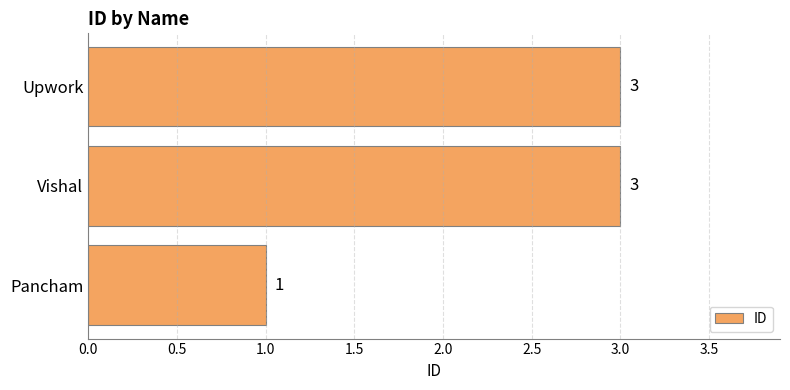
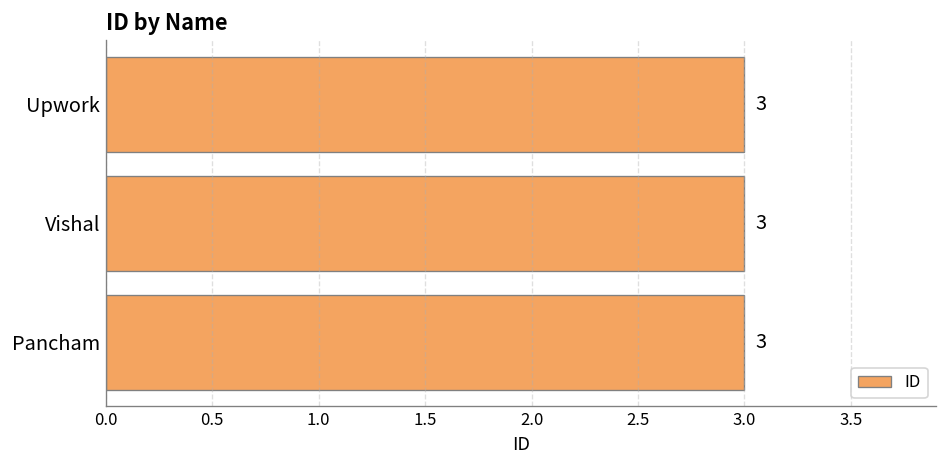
Pancham: 1 -> 3
